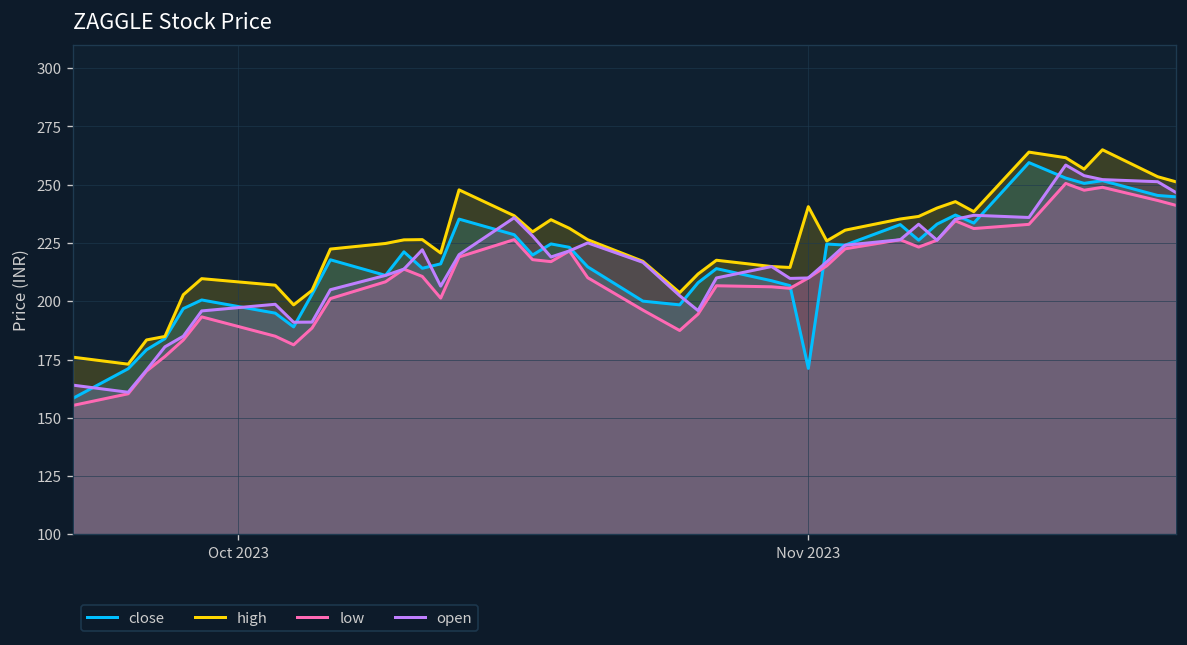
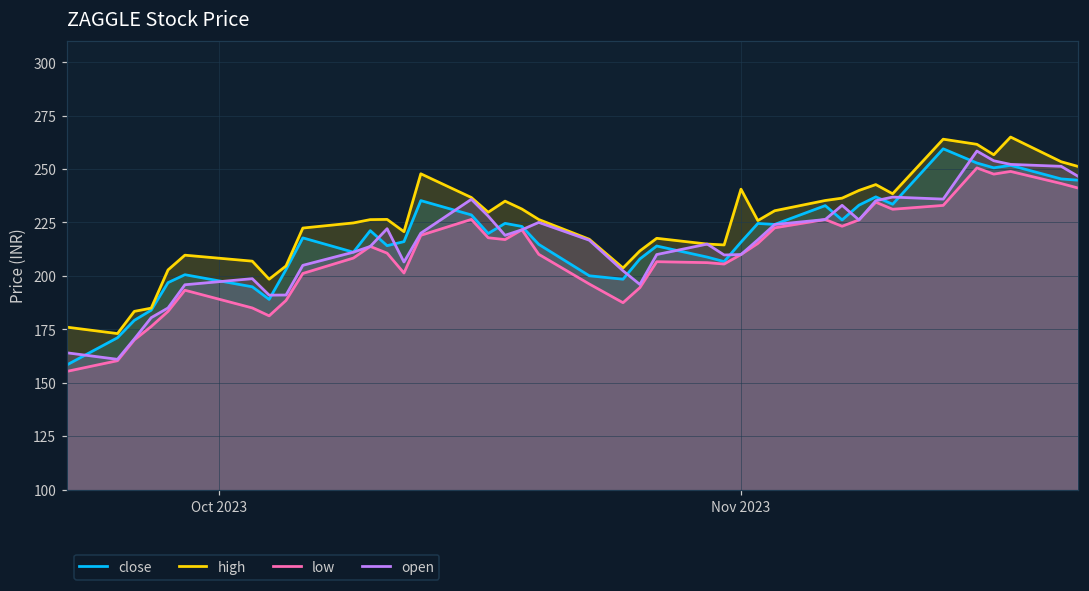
close, Nov 2023: 171 -> 216
